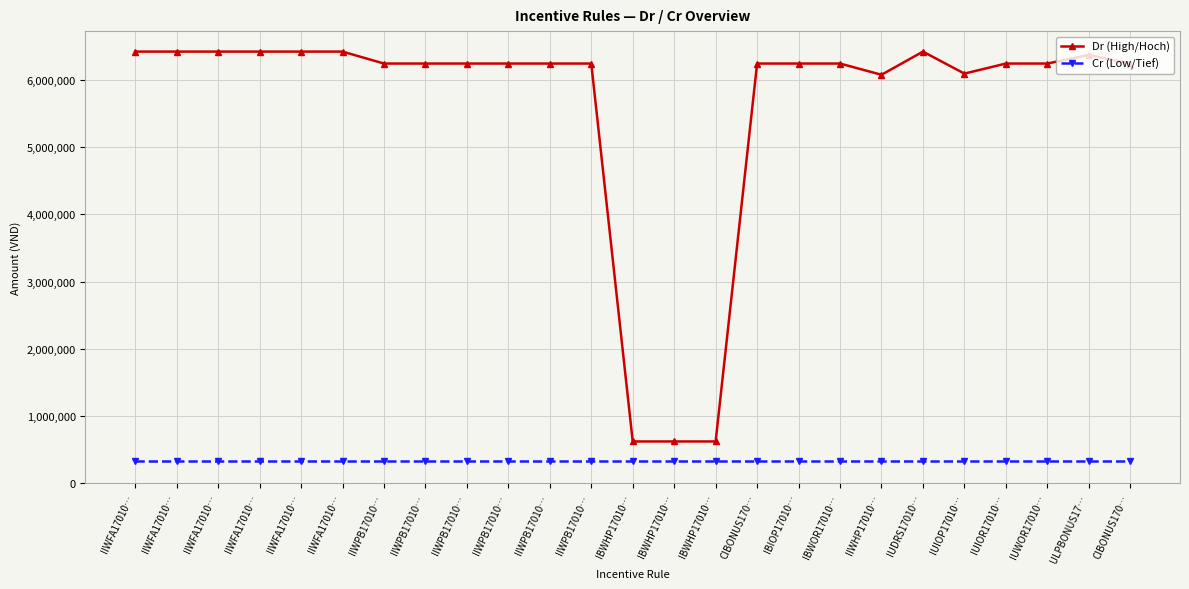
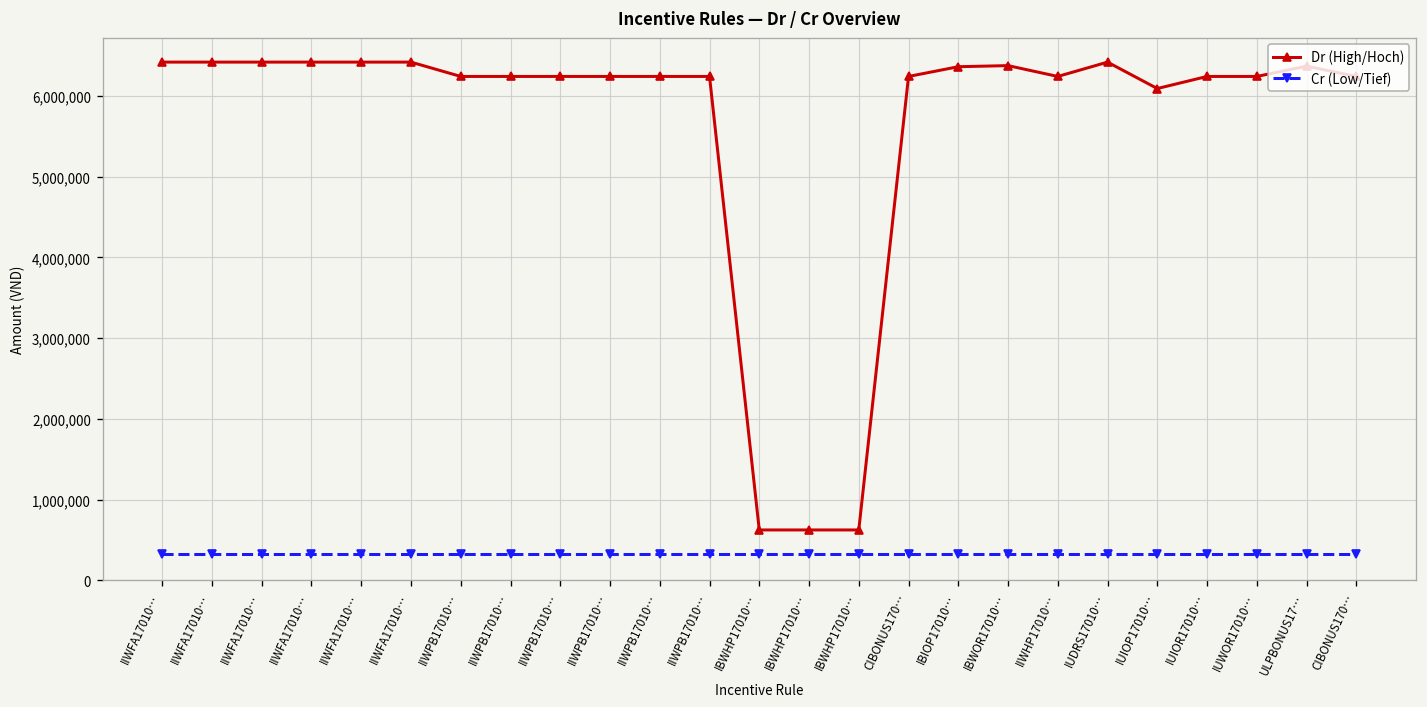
Dr (High/Hoch), IBIOP17010…: 6,200,000 -> 6,400,000
Dr (High/Hoch), IBWOR17010…: 6,200,000 -> 6,400,000
Dr (High/Hoch), IIWHP17010…: 6,100,000 -> 6,200,000
